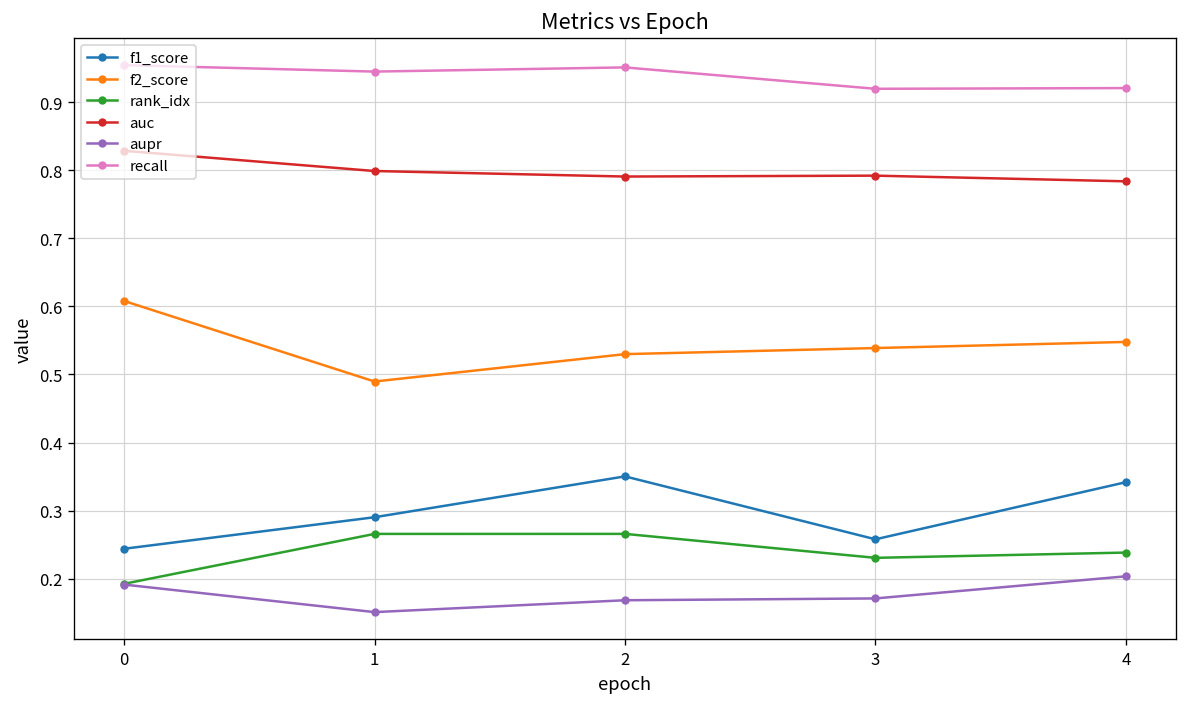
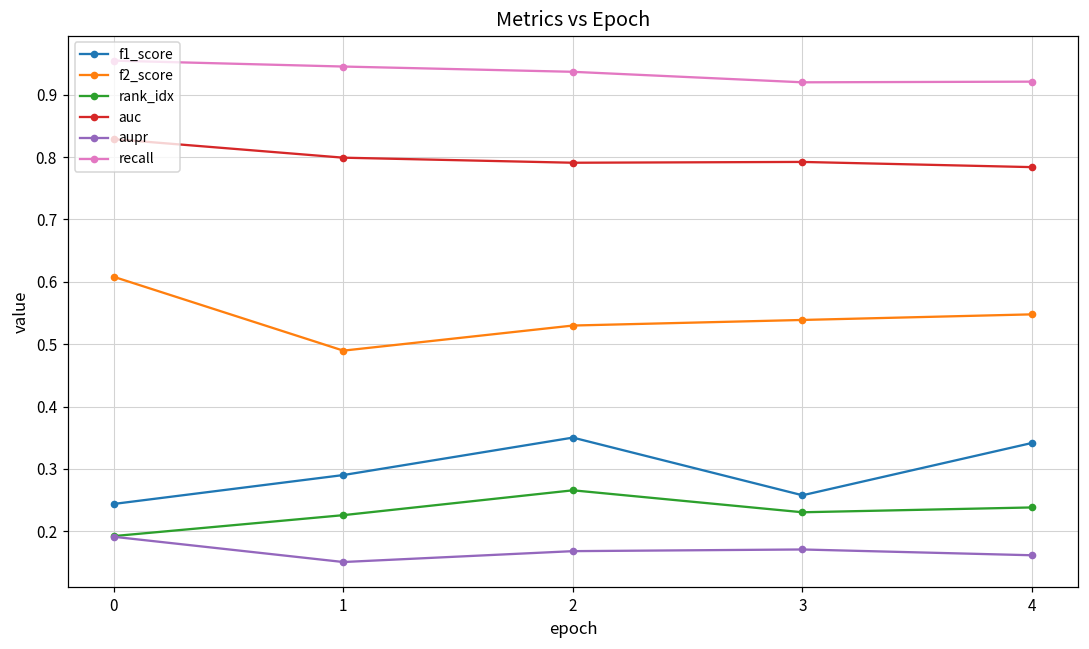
rank_idx, 1: 0.27 -> 0.23
recall, 2: 0.95 -> 0.94
aupr, 4: 0.20 -> 0.16
